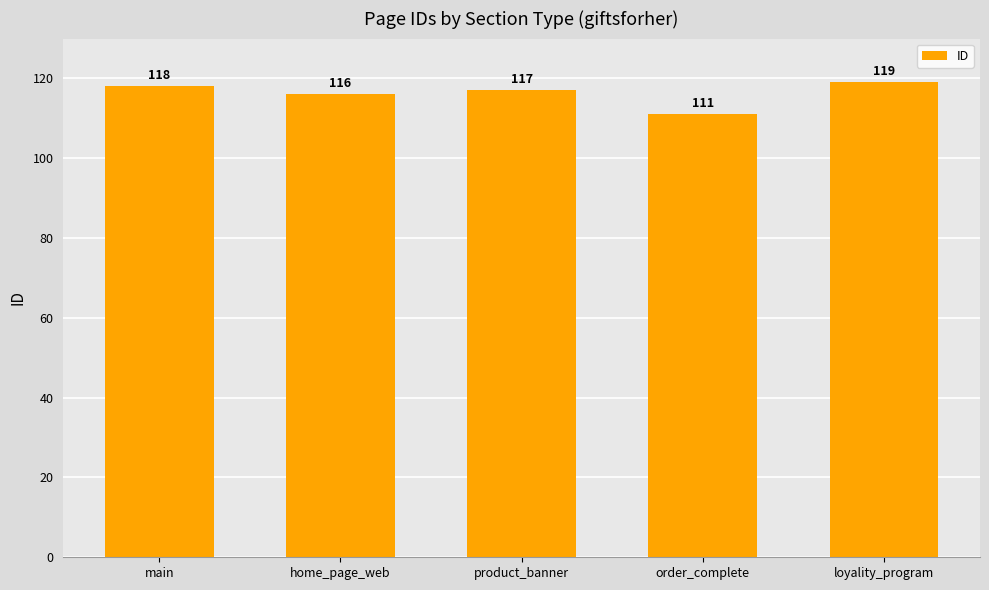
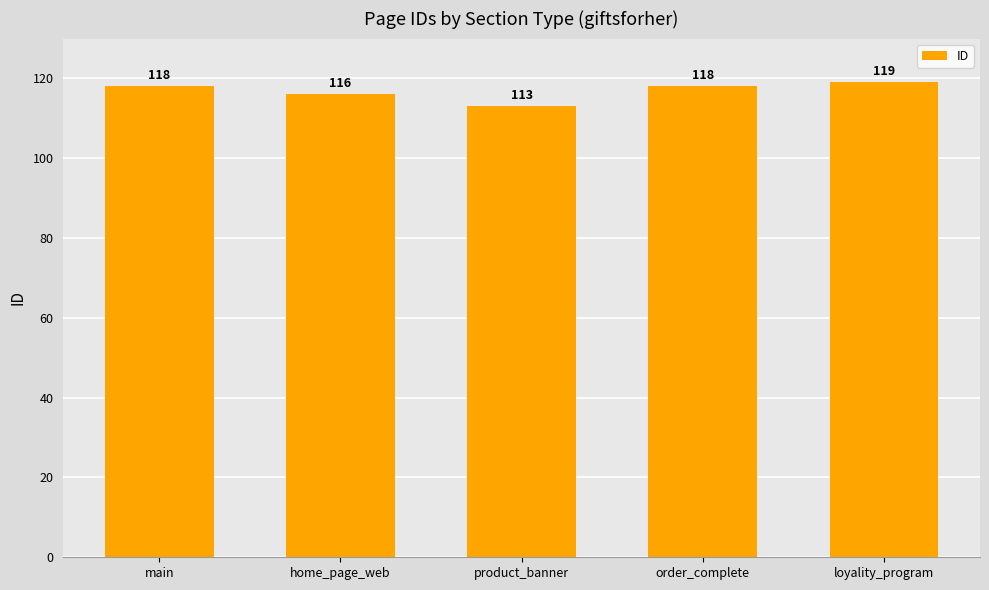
product_banner: 117 -> 113
order_complete: 111 -> 118
